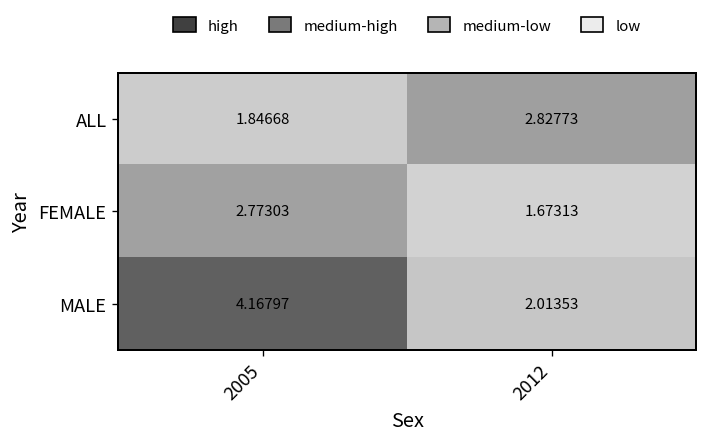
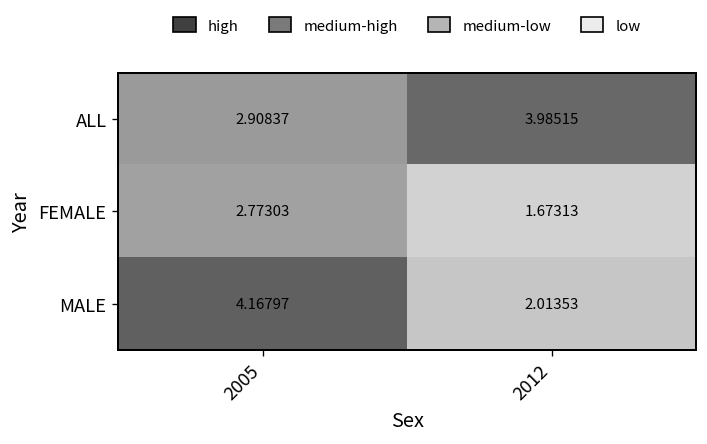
ALL, 2005: 1.84668 -> 2.90837
ALL, 2012: 2.82773 -> 3.98515
